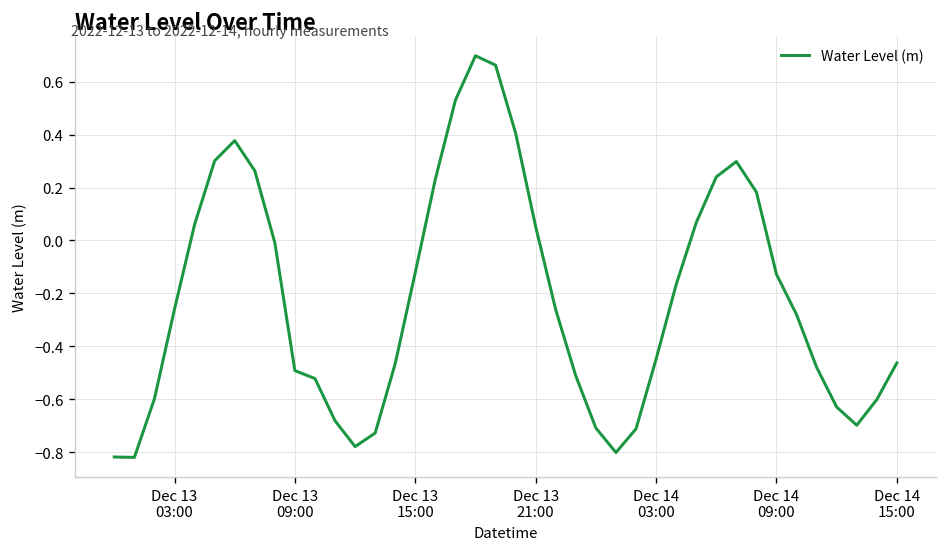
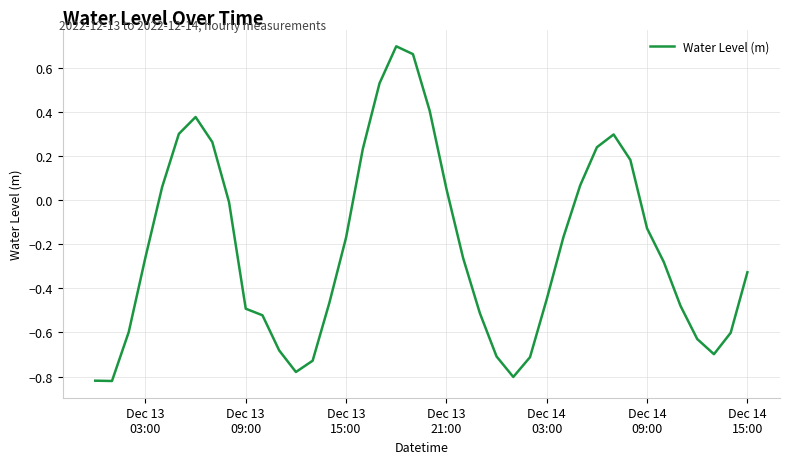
Dec 13 15:00: -0.12 -> -0.17
Dec 14 15:00: -0.46 -> -0.33
